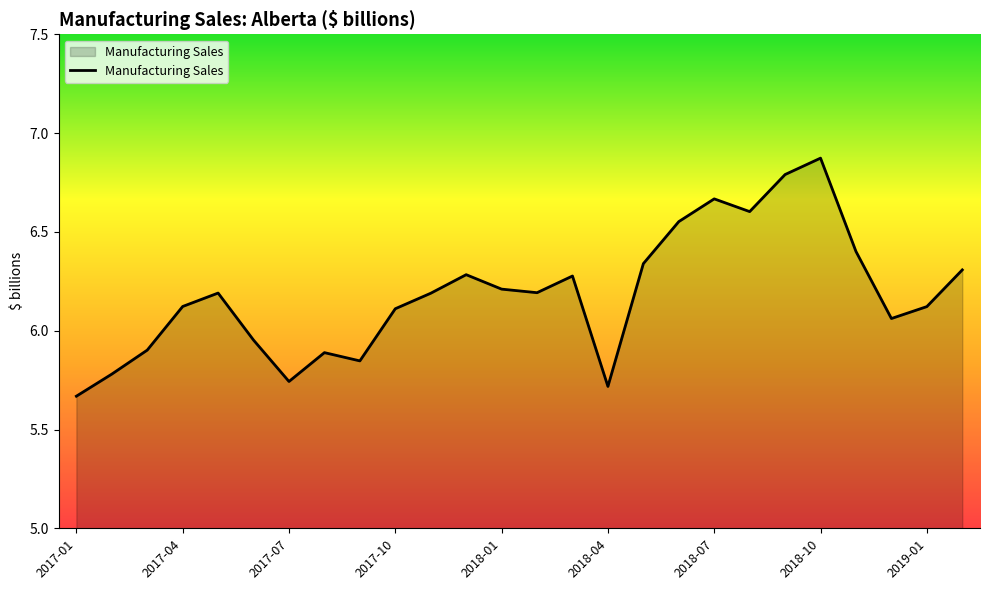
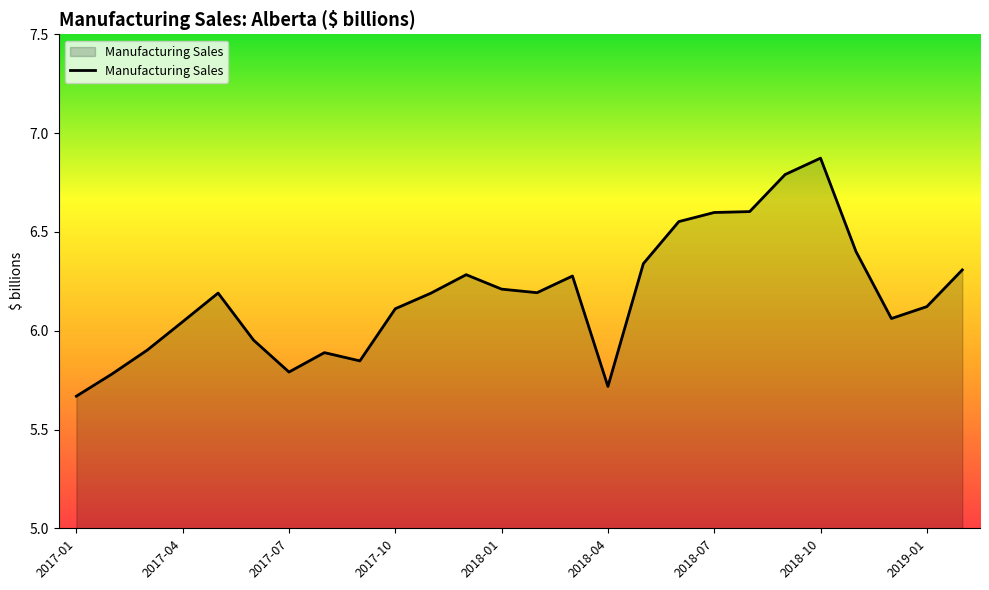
2017-04: 6.12 -> 6.05
2017-07: 5.74 -> 5.79
2018-07: 6.67 -> 6.60
